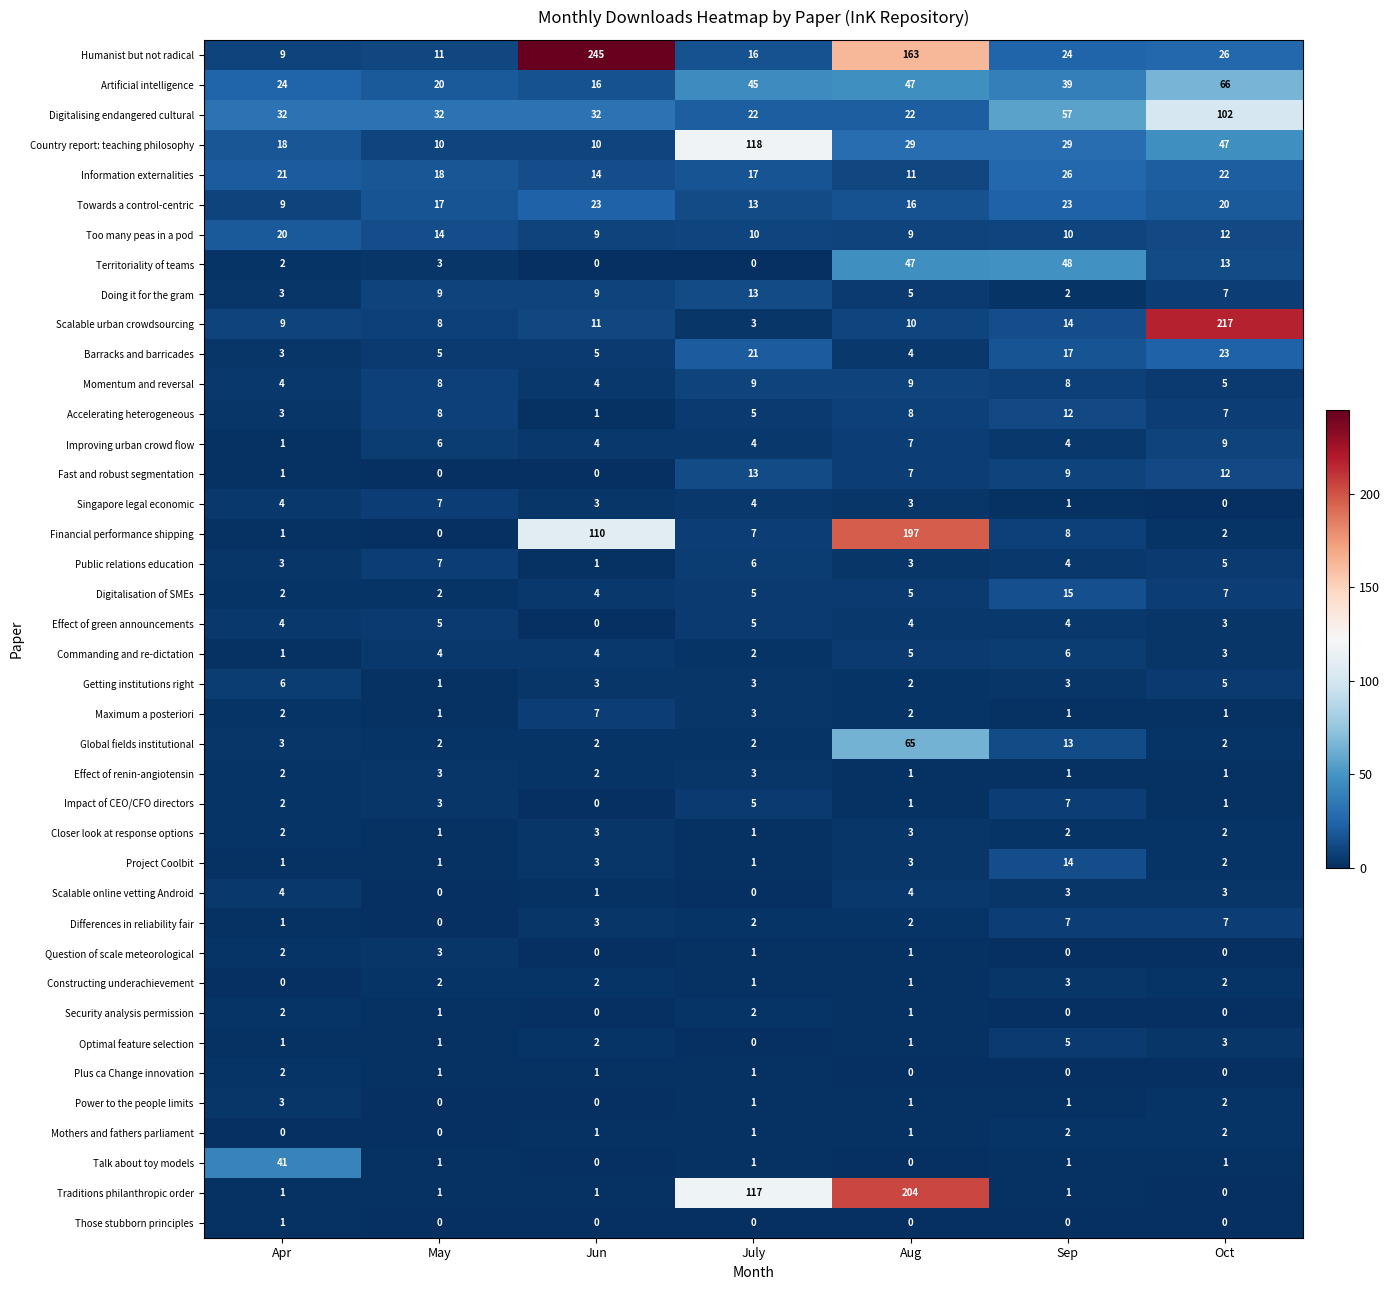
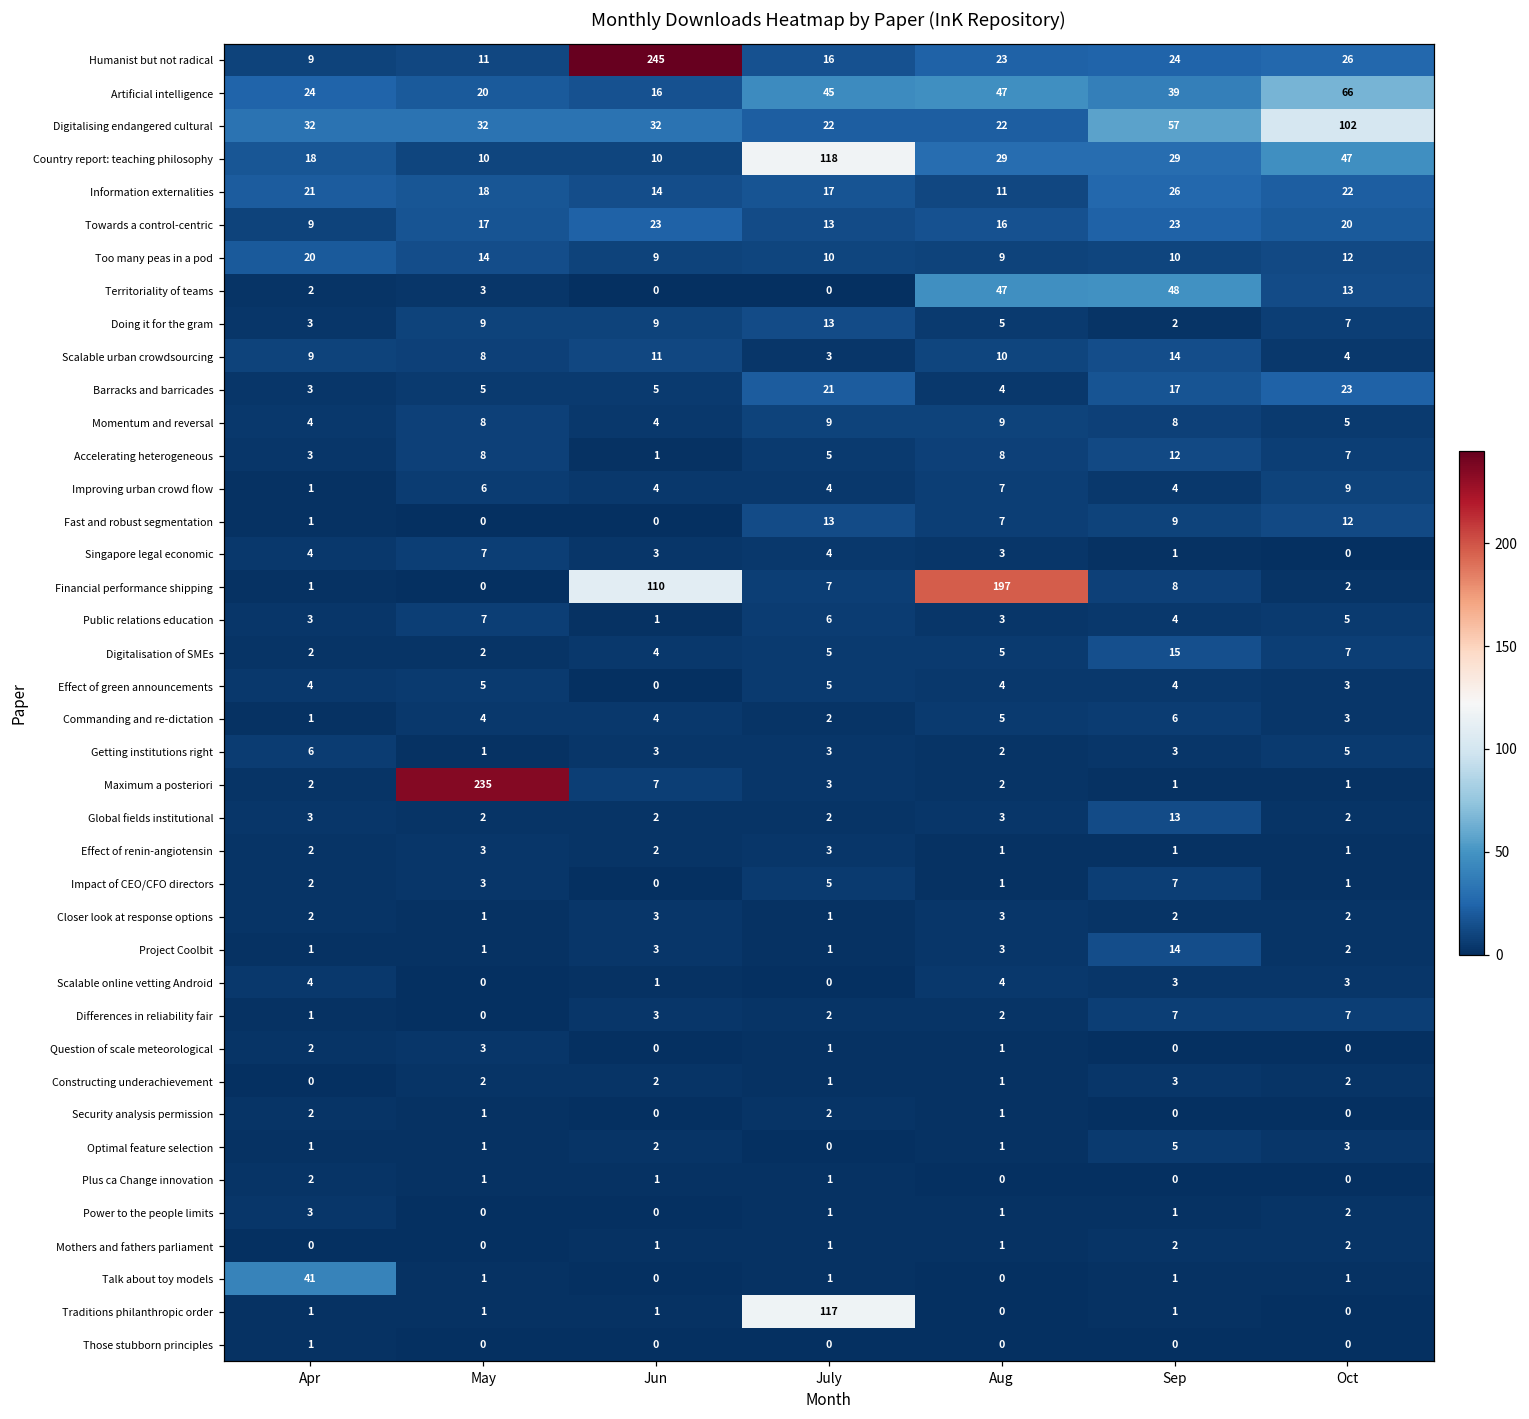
Humanist but not radical, Aug: 163 -> 23
Scalable urban crowdsourcing, Oct: 217 -> 4
Maximum a posteriori, May: 1 -> 235
Global fields institutional, Aug: 65 -> 3
Traditions philanthropic order, Aug: 204 -> 0
